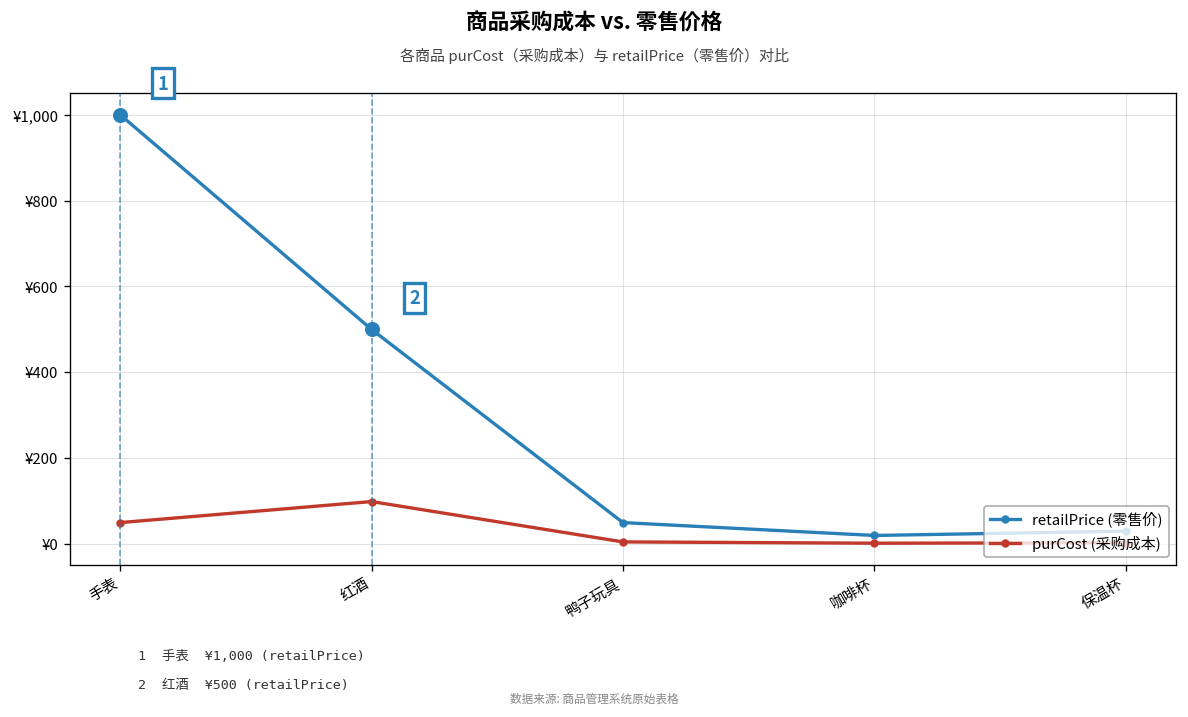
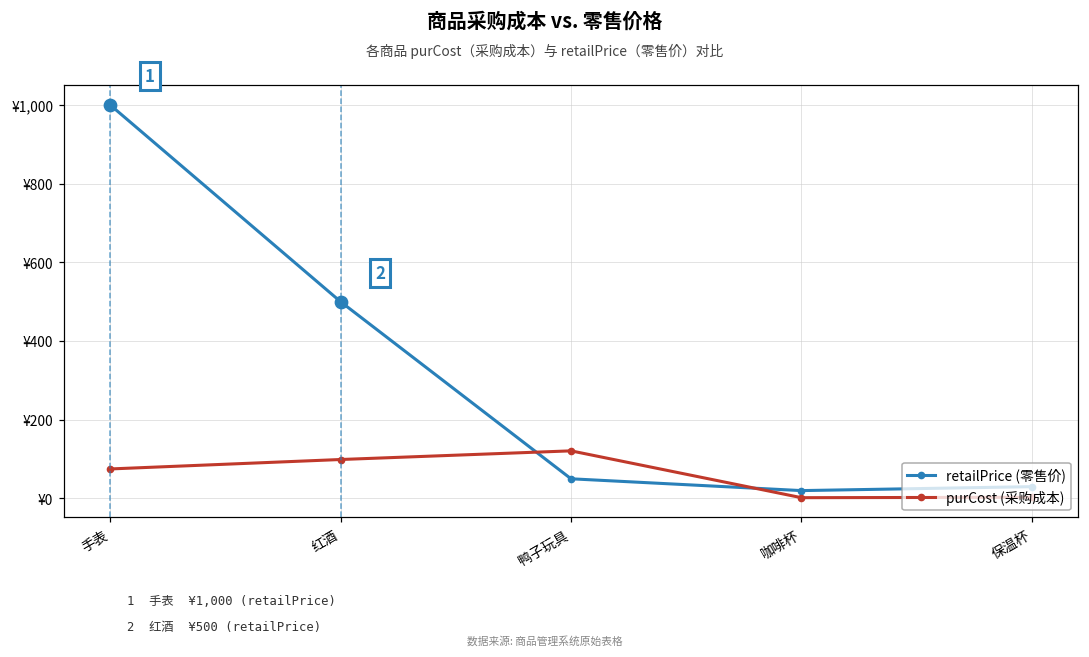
purCost (采购成本), 手表: ¥50 -> ¥80
purCost (采购成本), 鸭子玩具: ¥10 -> ¥120
